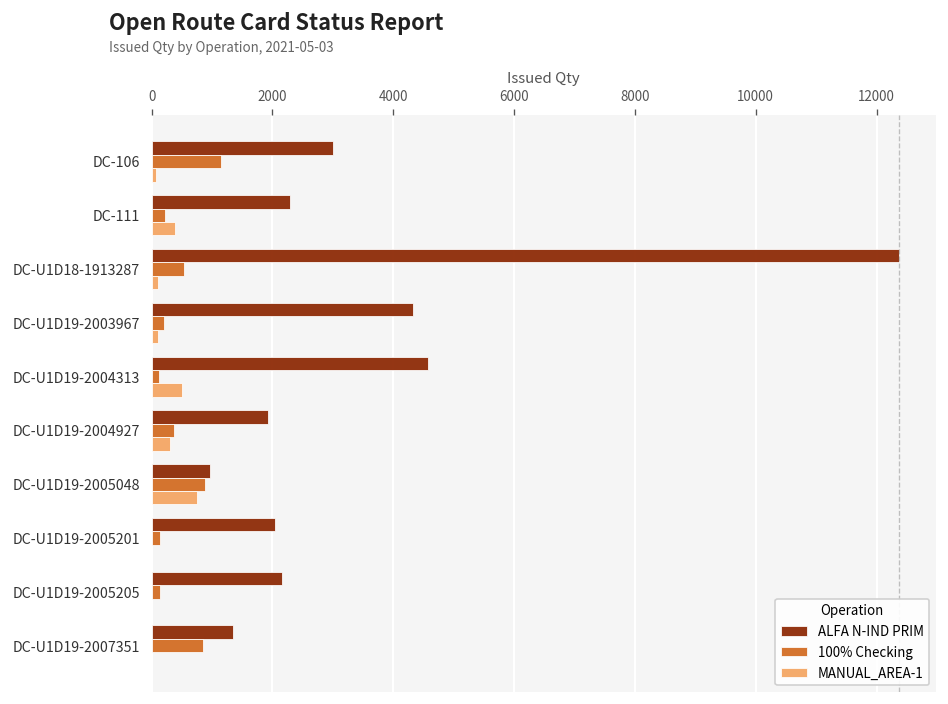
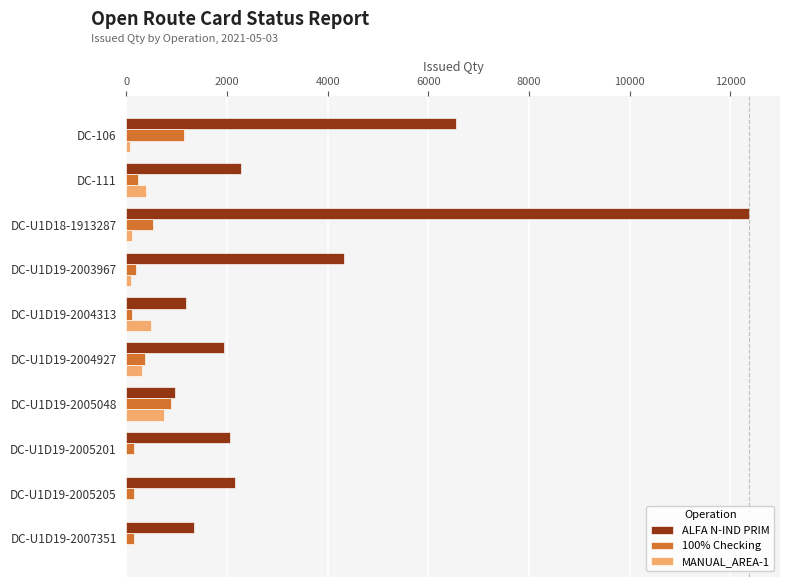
ALFA N-IND PRIM, DC-106: 3000 -> 6500
ALFA N-IND PRIM, DC-U1D19-2004313: 4600 -> 1200
100% Checking, DC-U1D19-2007351: 800 -> 100
